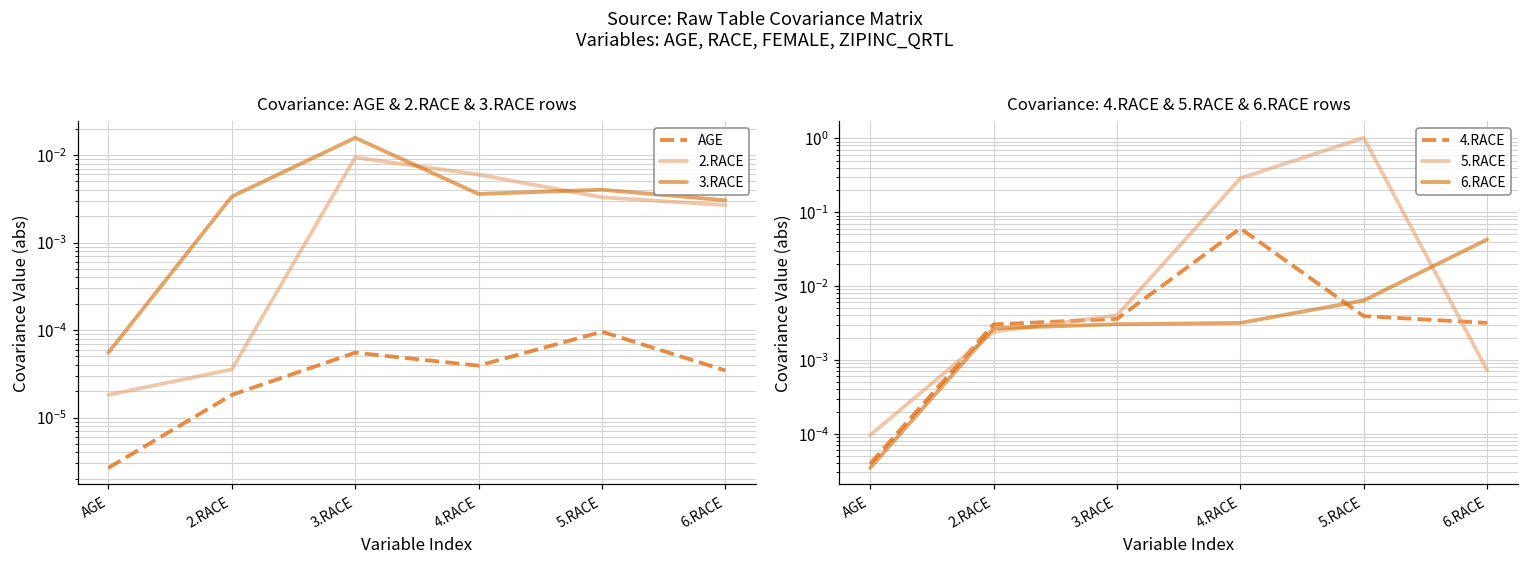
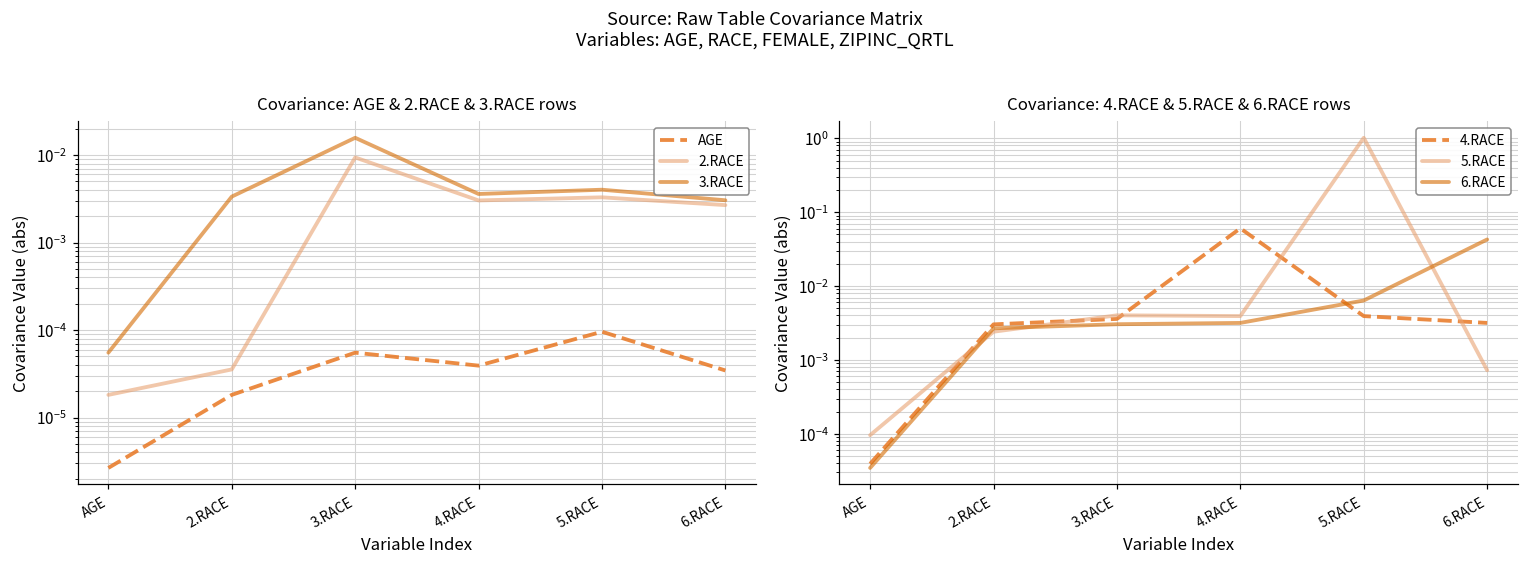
Covariance: AGE & 2.RACE & 3.RACE rows, 2.RACE, 4.RACE: 0.006 -> 0.0030
Covariance: 4.RACE & 5.RACE & 6.RACE rows, 5.RACE, 4.RACE: 0.29 -> 0.004
